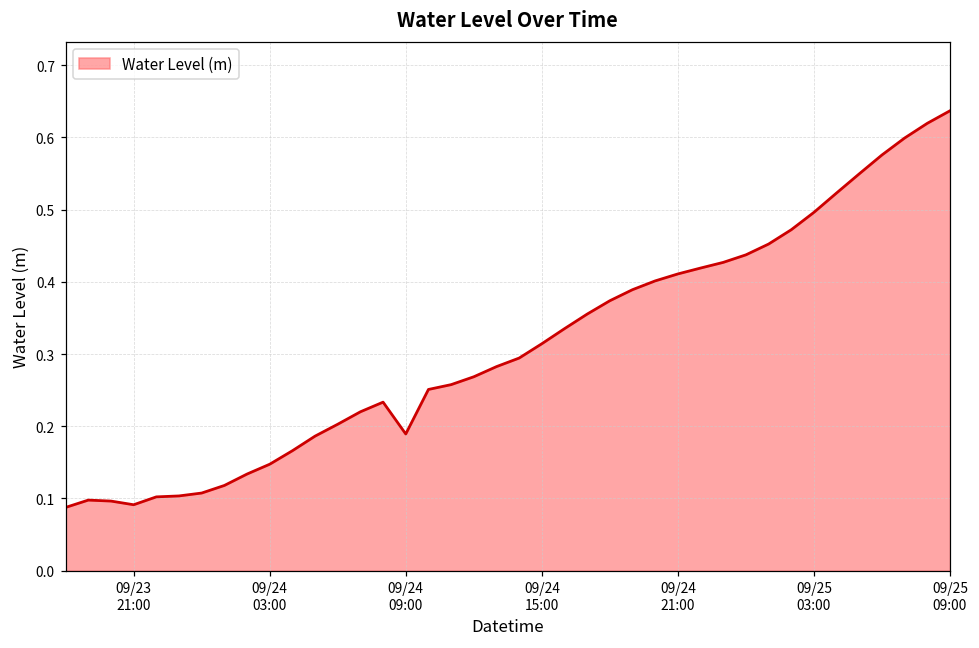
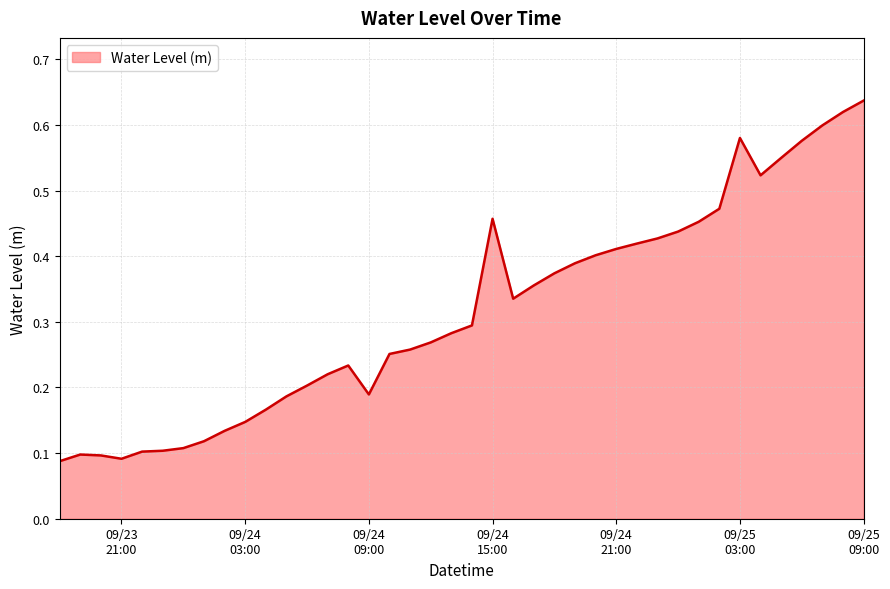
09/24 15:00: 0.31 -> 0.46
09/25 03:00: 0.50 -> 0.58
